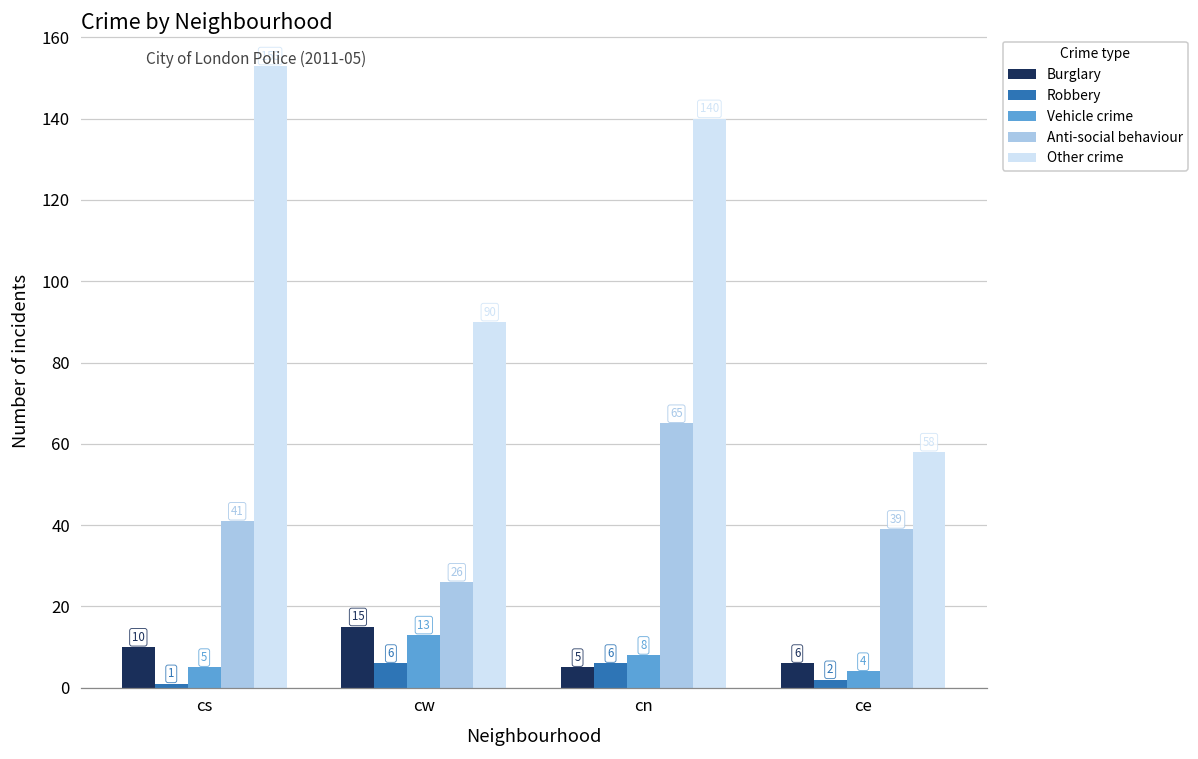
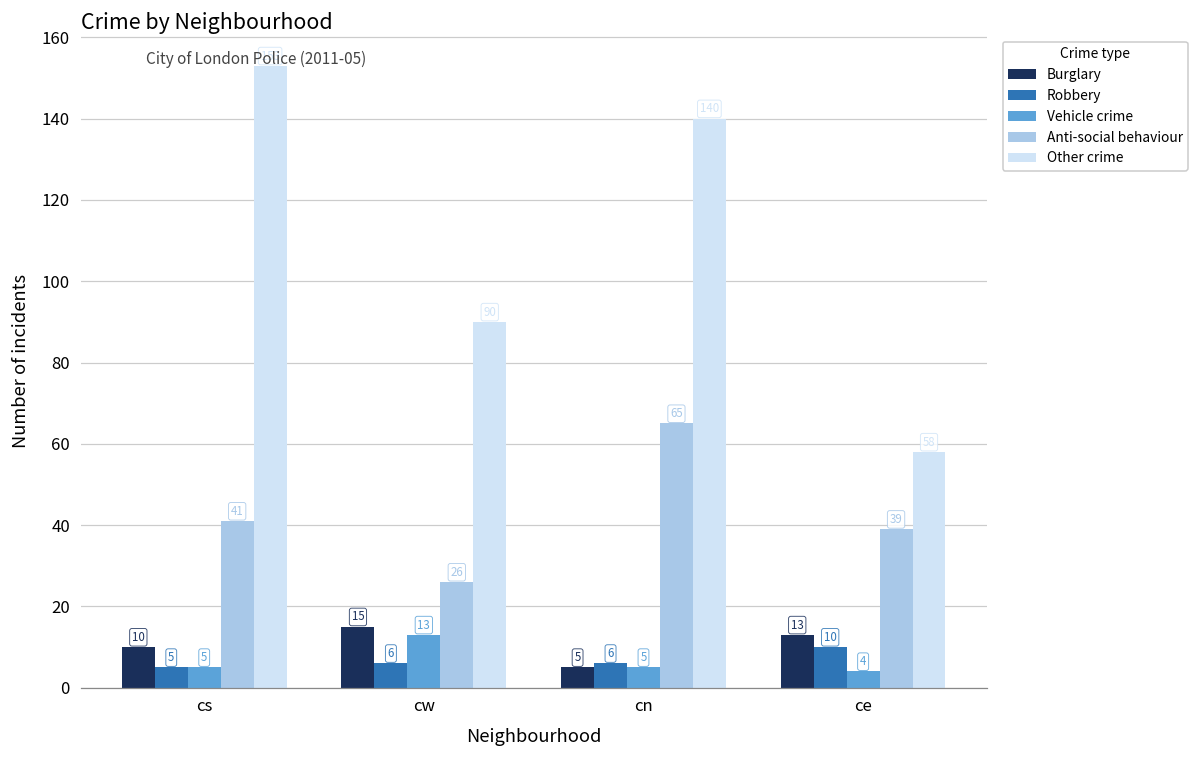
Robbery, cs: 1 -> 5
Vehicle crime, cn: 8 -> 5
Burglary, ce: 6 -> 13
Robbery, ce: 2 -> 10
